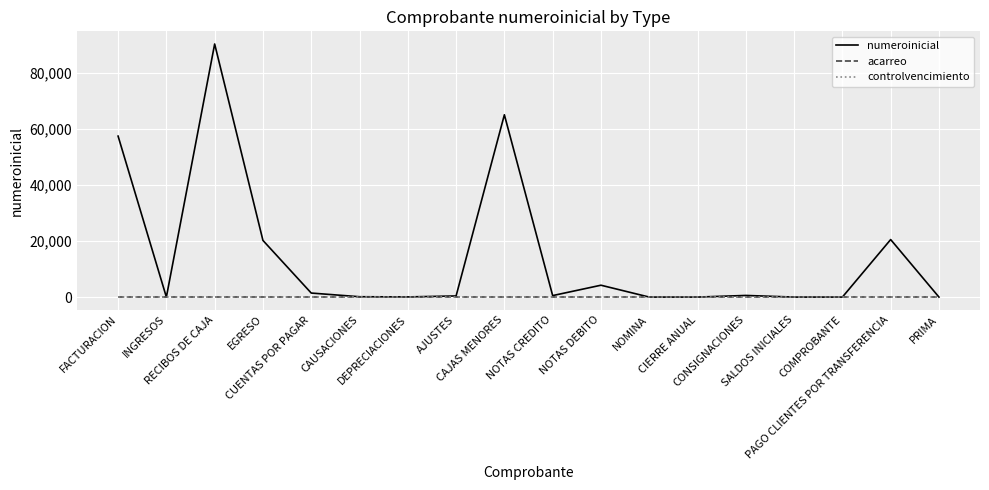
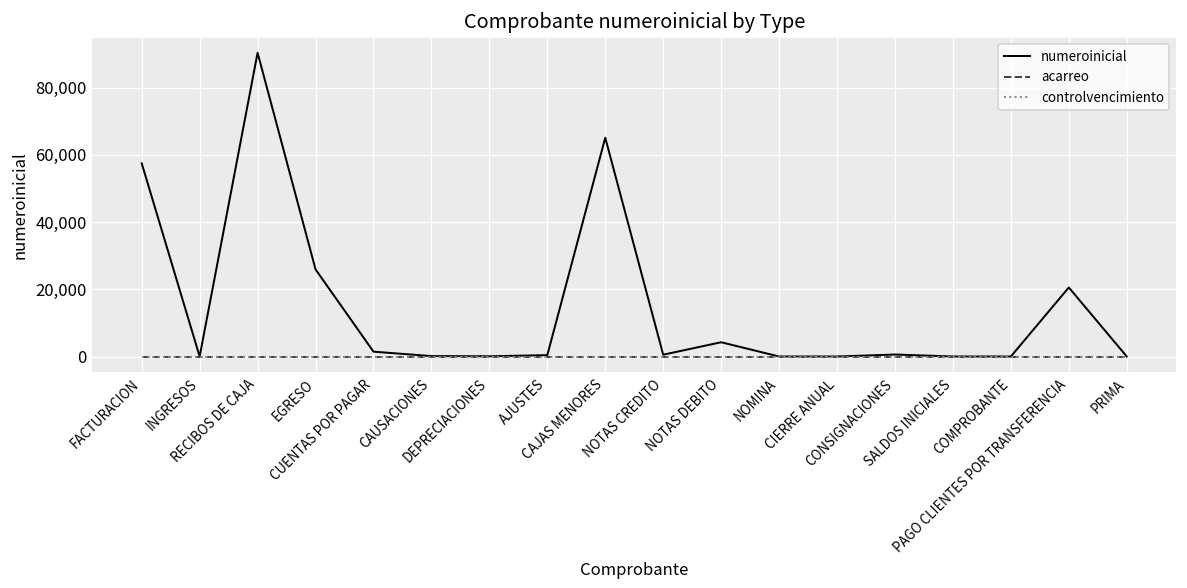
numeroinicial, EGRESO: 20,000 -> 26,000
